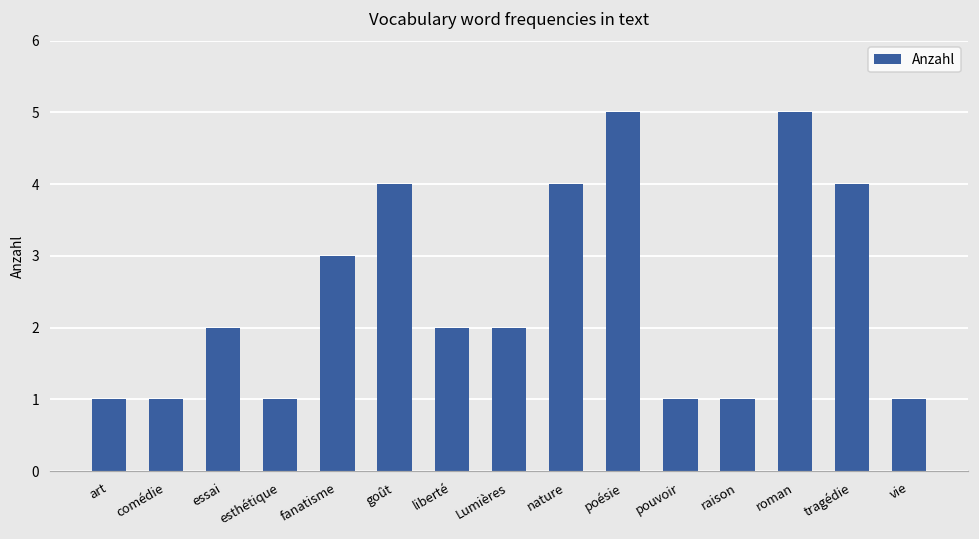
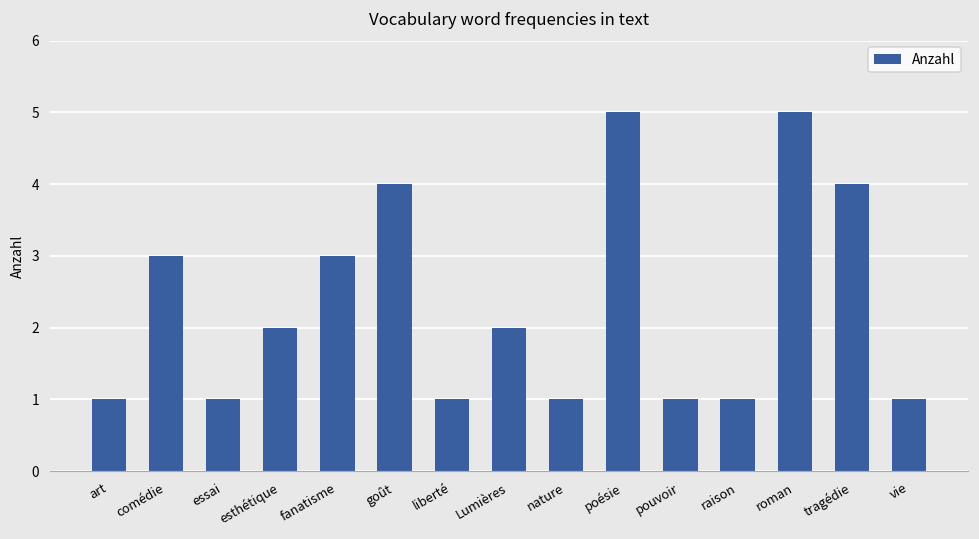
comédie: 1 -> 3
essai: 2 -> 1
esthétique: 1 -> 2
liberté: 2 -> 1
nature: 4 -> 1
